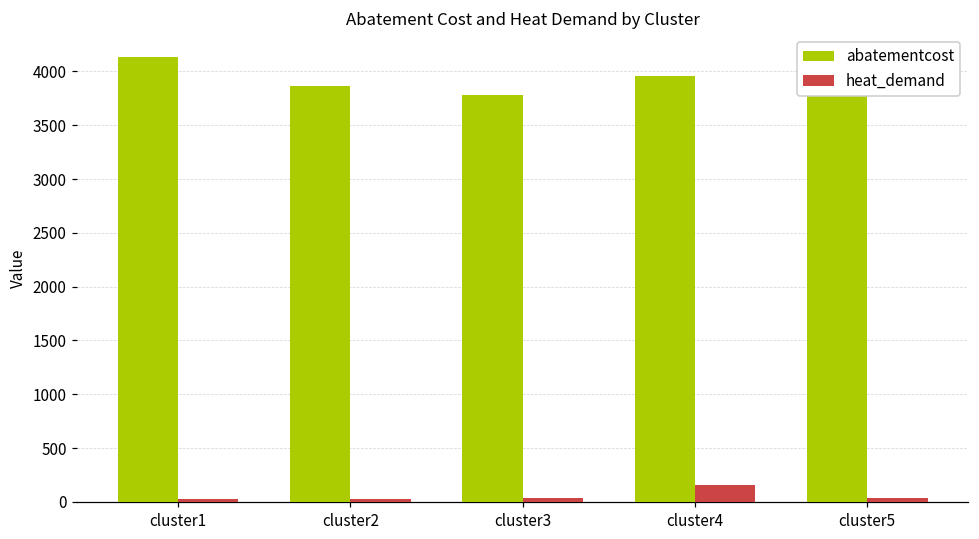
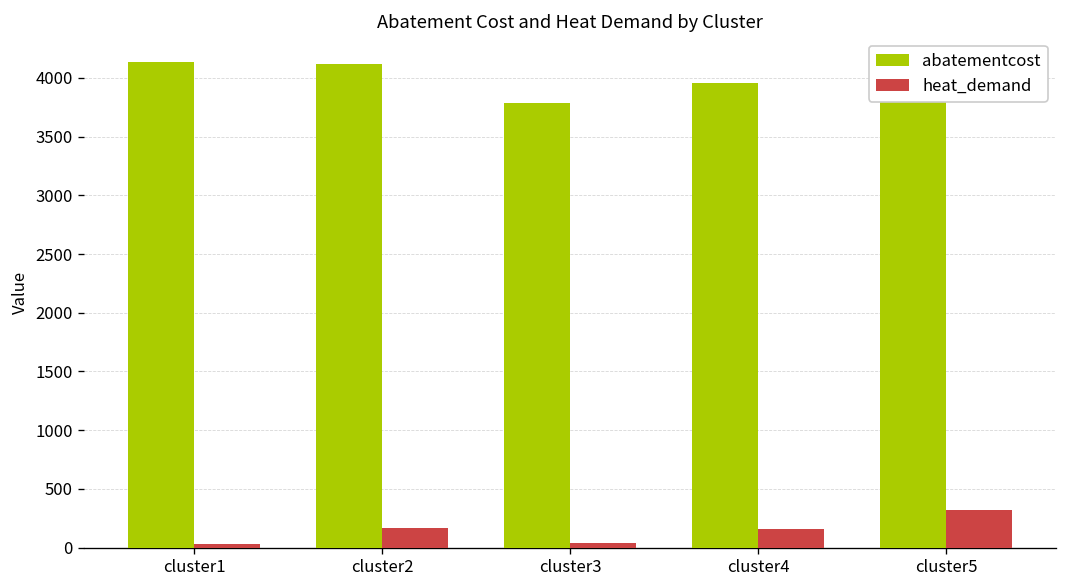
abatementcost, cluster2: 3900 -> 4100
heat_demand, cluster2: 0 -> 200
heat_demand, cluster5: 0 -> 300
